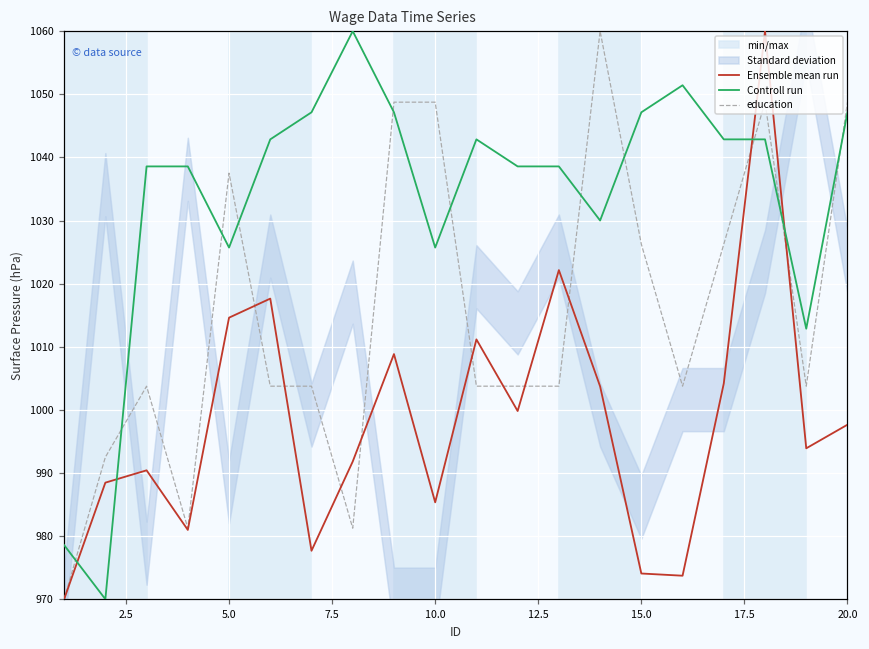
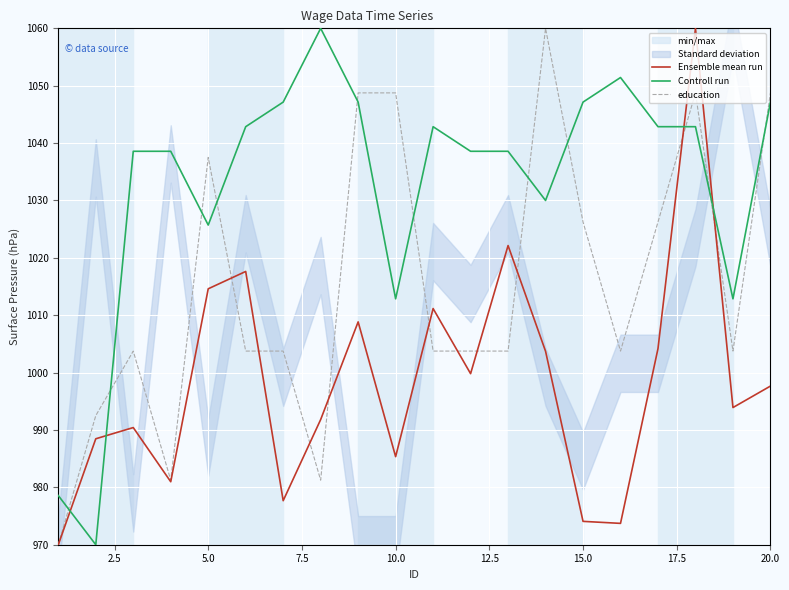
Controll run, 10.0: 1026 -> 1013
